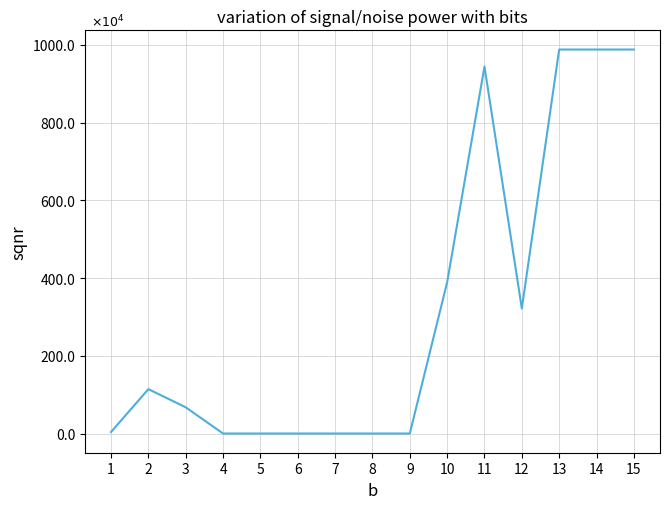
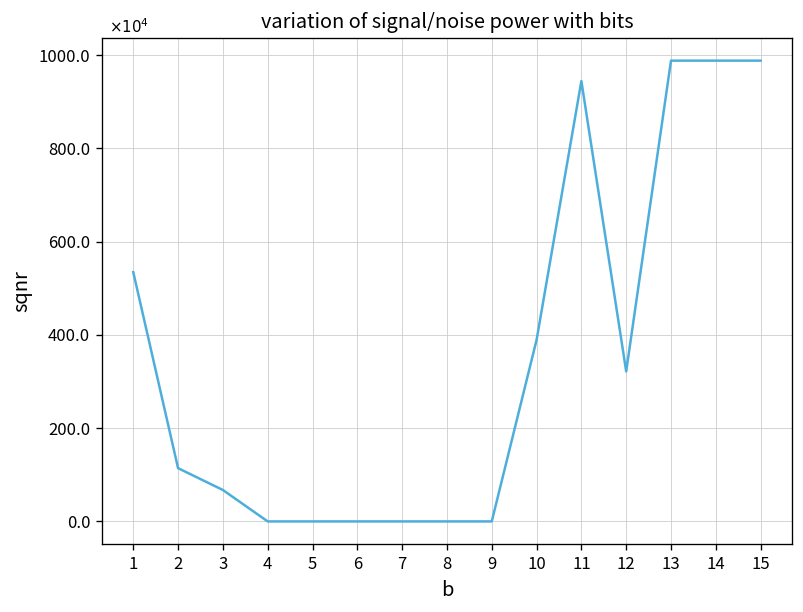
1: 0 -> 530
